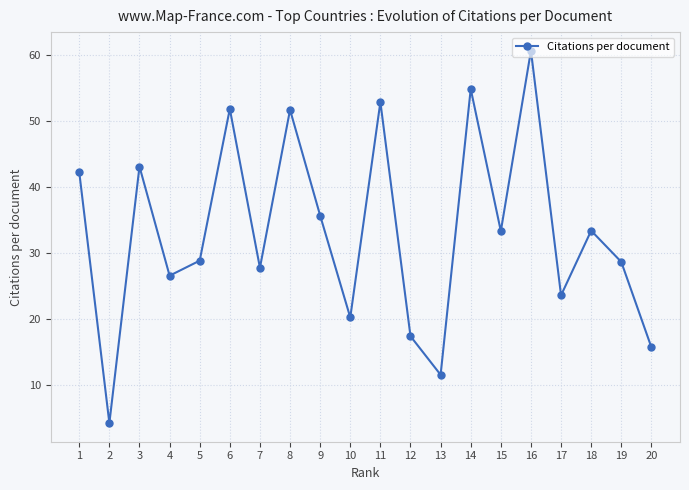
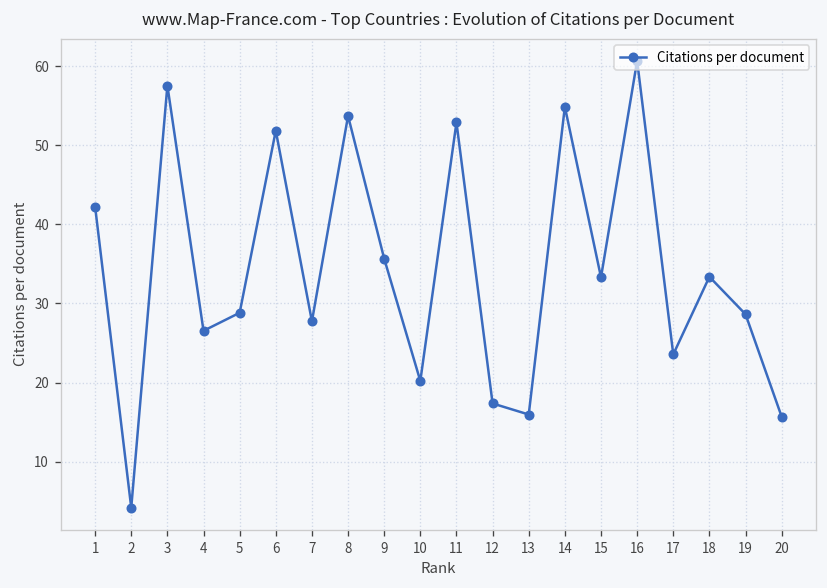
3: 43 -> 58
8: 52 -> 54
13: 12 -> 16
